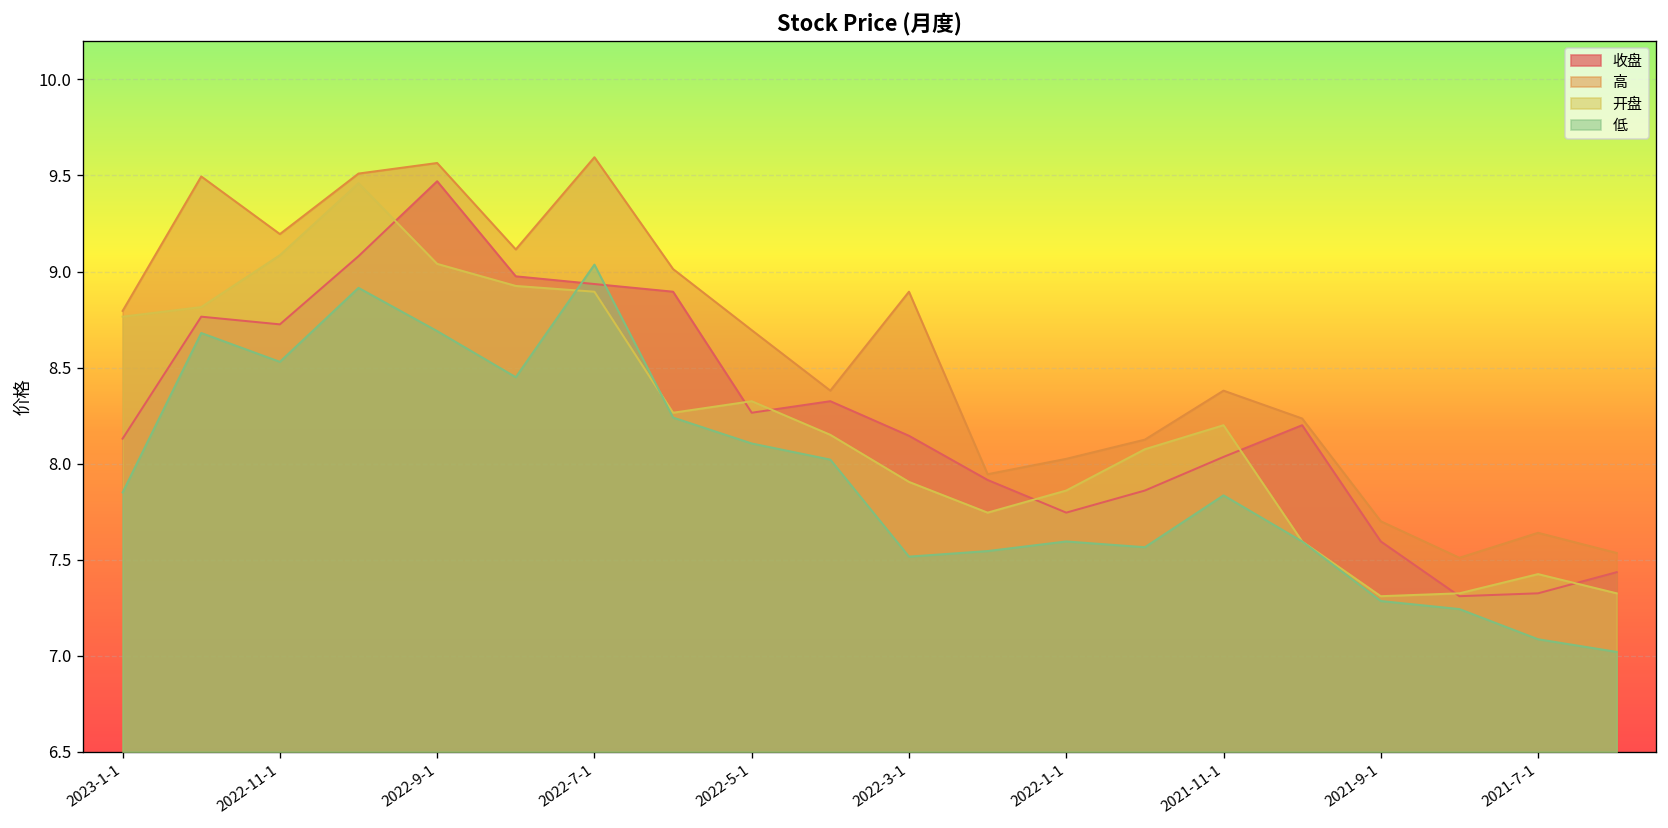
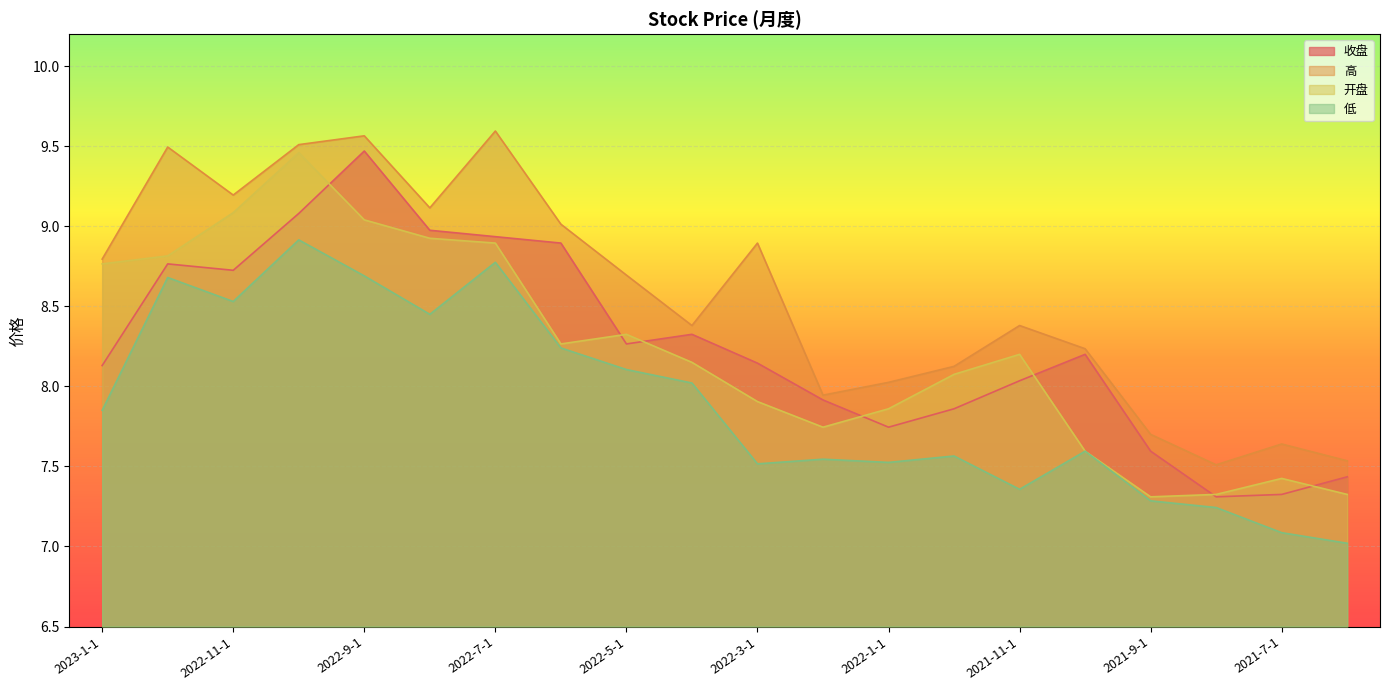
低, 2022-7-1: 9.04 -> 8.78
低, 2022-1-1: 7.60 -> 7.53
低, 2021-11-1: 7.84 -> 7.36
